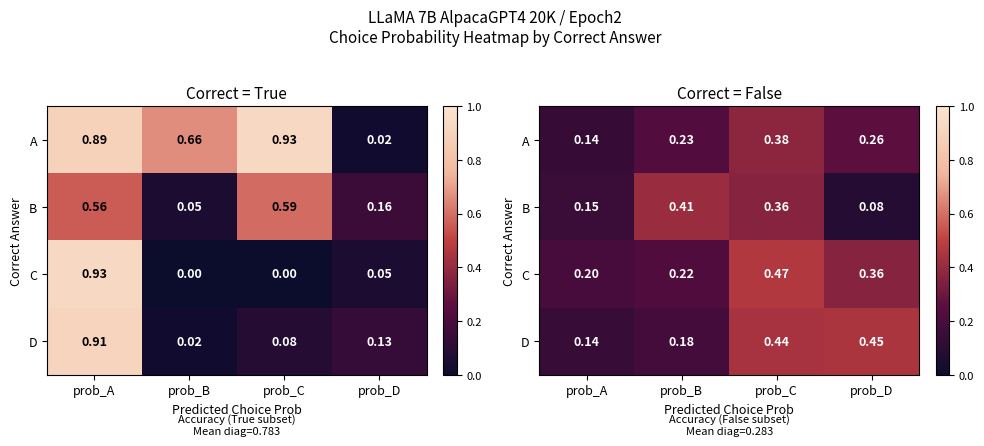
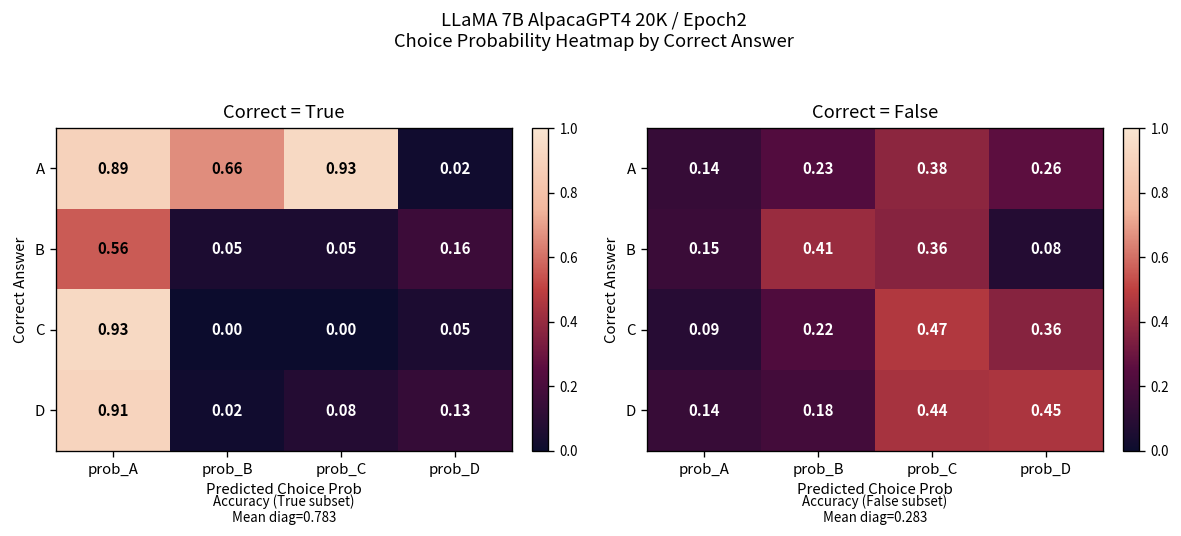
Correct = True, B, prob_C: 0.59 -> 0.05
Correct = False, C, prob_A: 0.20 -> 0.09
